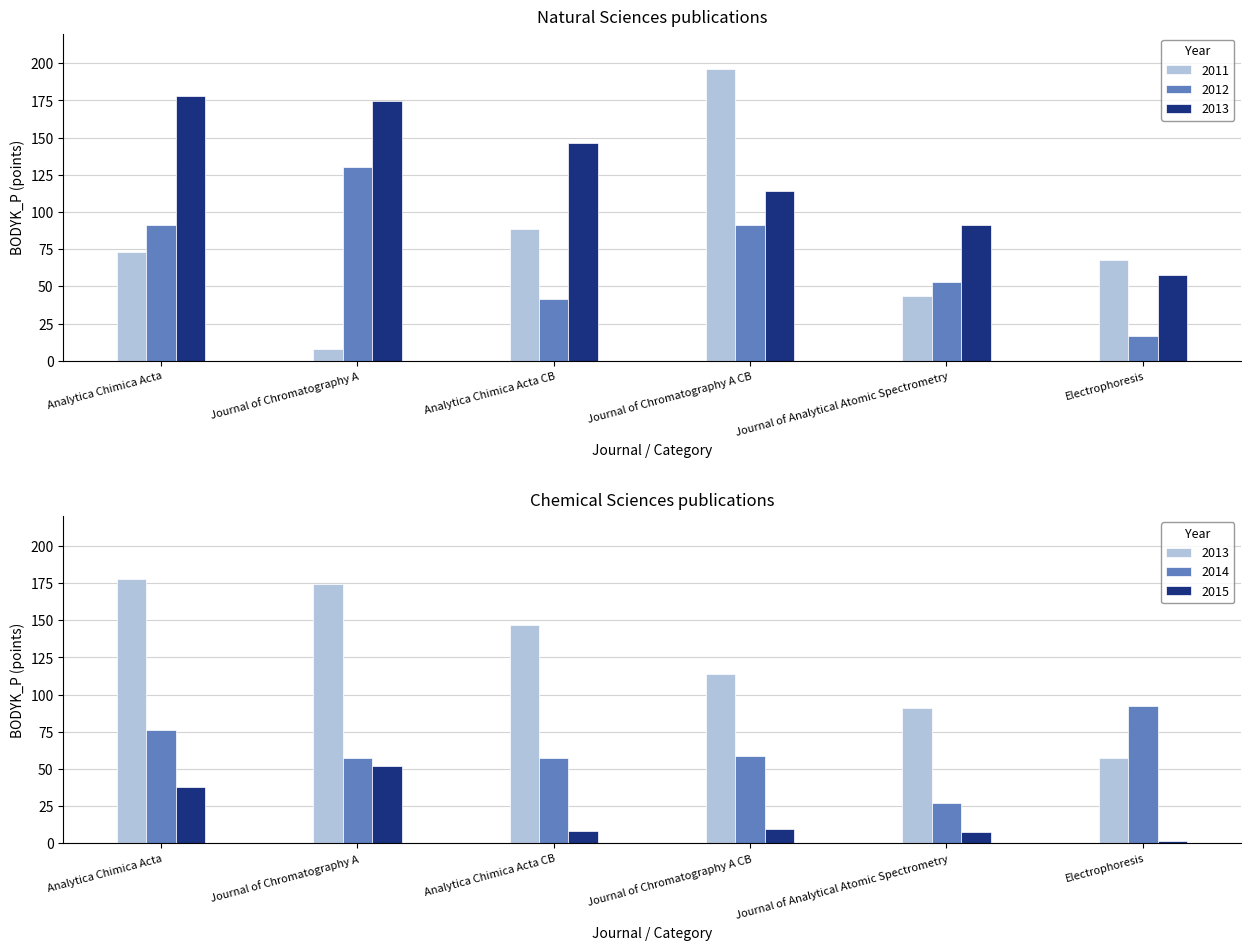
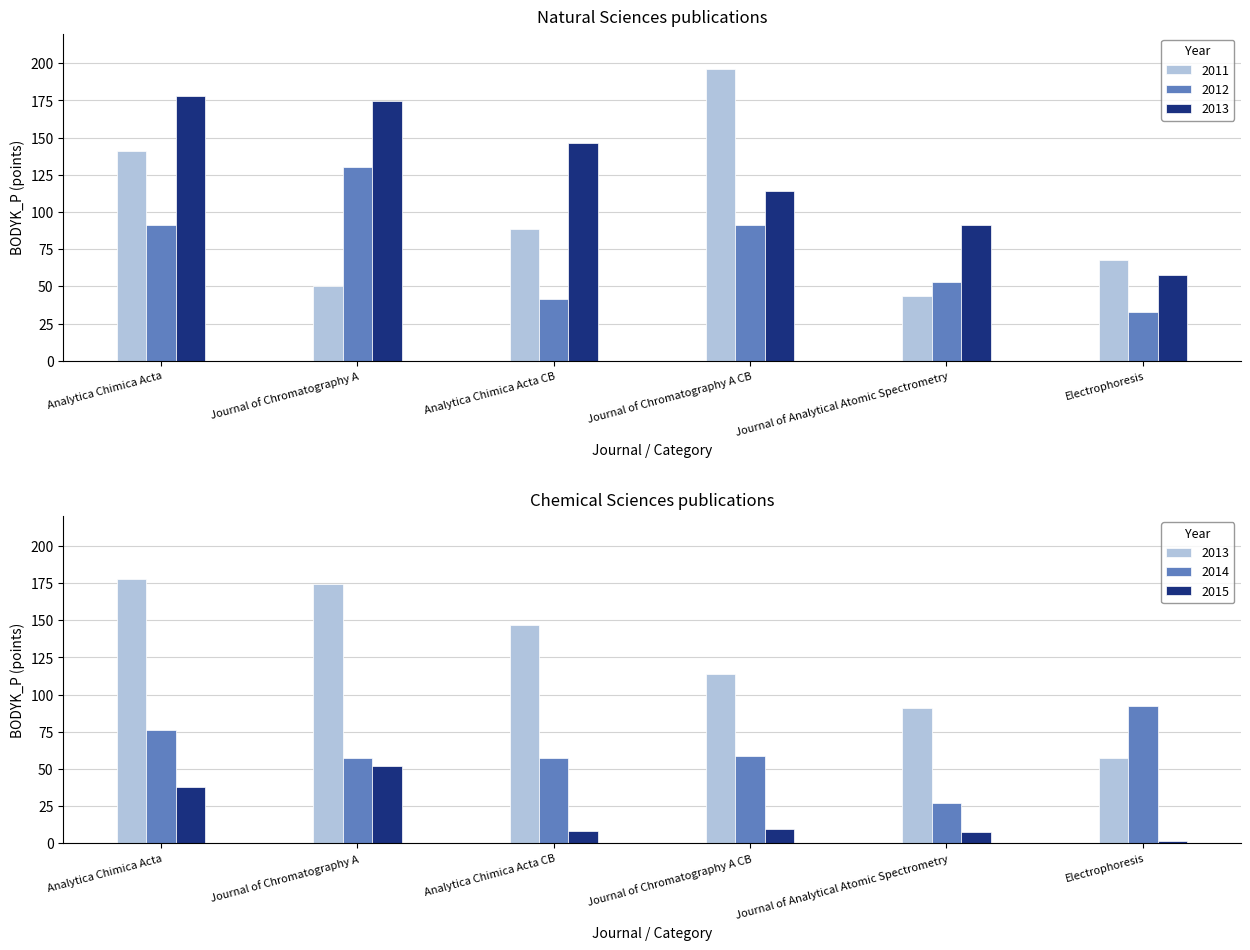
Natural Sciences publications, 2011, Analytica Chimica Acta: 73 -> 141
Natural Sciences publications, 2011, Journal of Chromatography A: 8 -> 50
Natural Sciences publications, 2012, Electrophoresis: 17 -> 33
